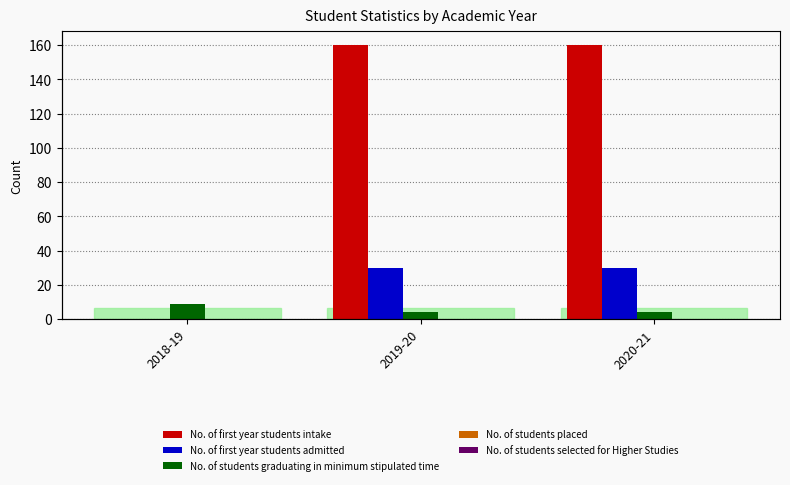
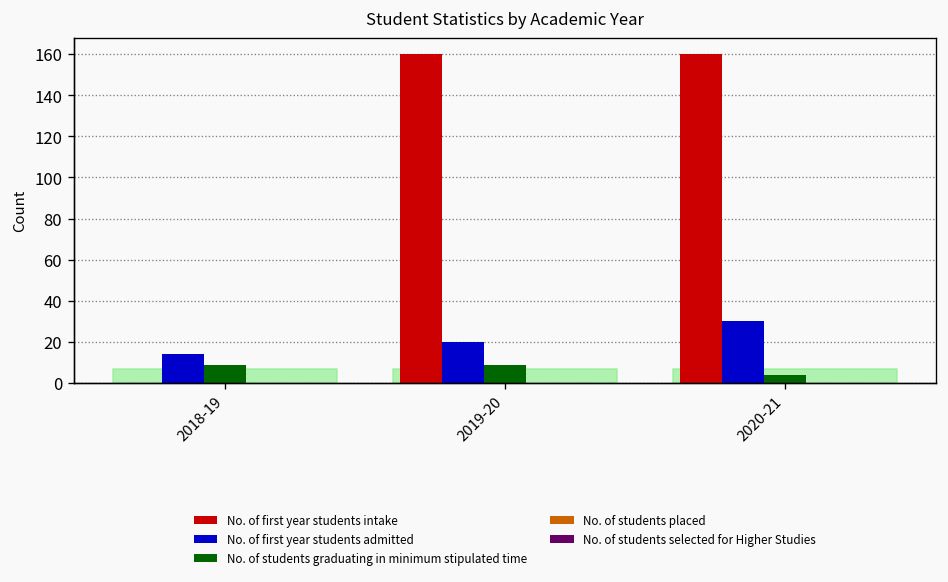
No. of first year students admitted, 2018-19: 0 -> 14
No. of first year students admitted, 2019-20: 30 -> 20
No. of students graduating in minimum stipulated time, 2019-20: 4 -> 9
